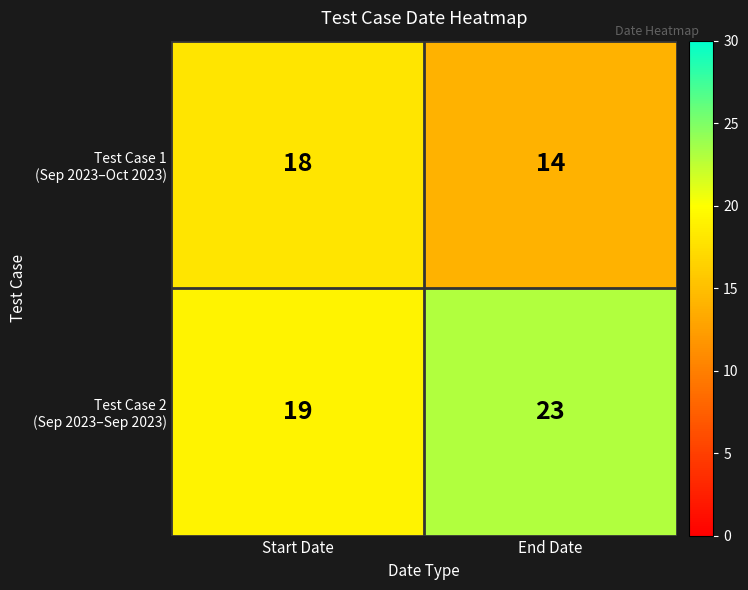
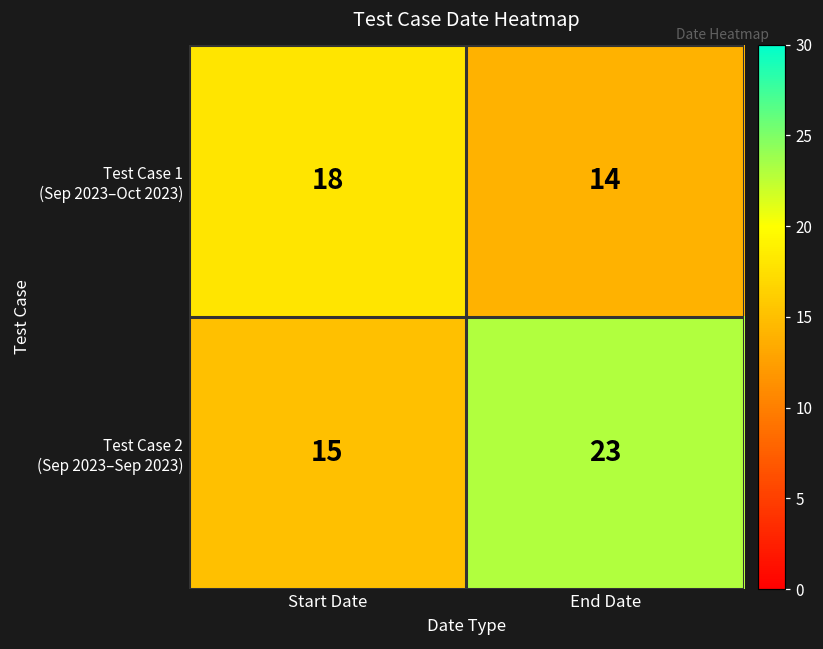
Test Case 2 (Sep 2023–Sep 2023), Start Date: 19 -> 15
